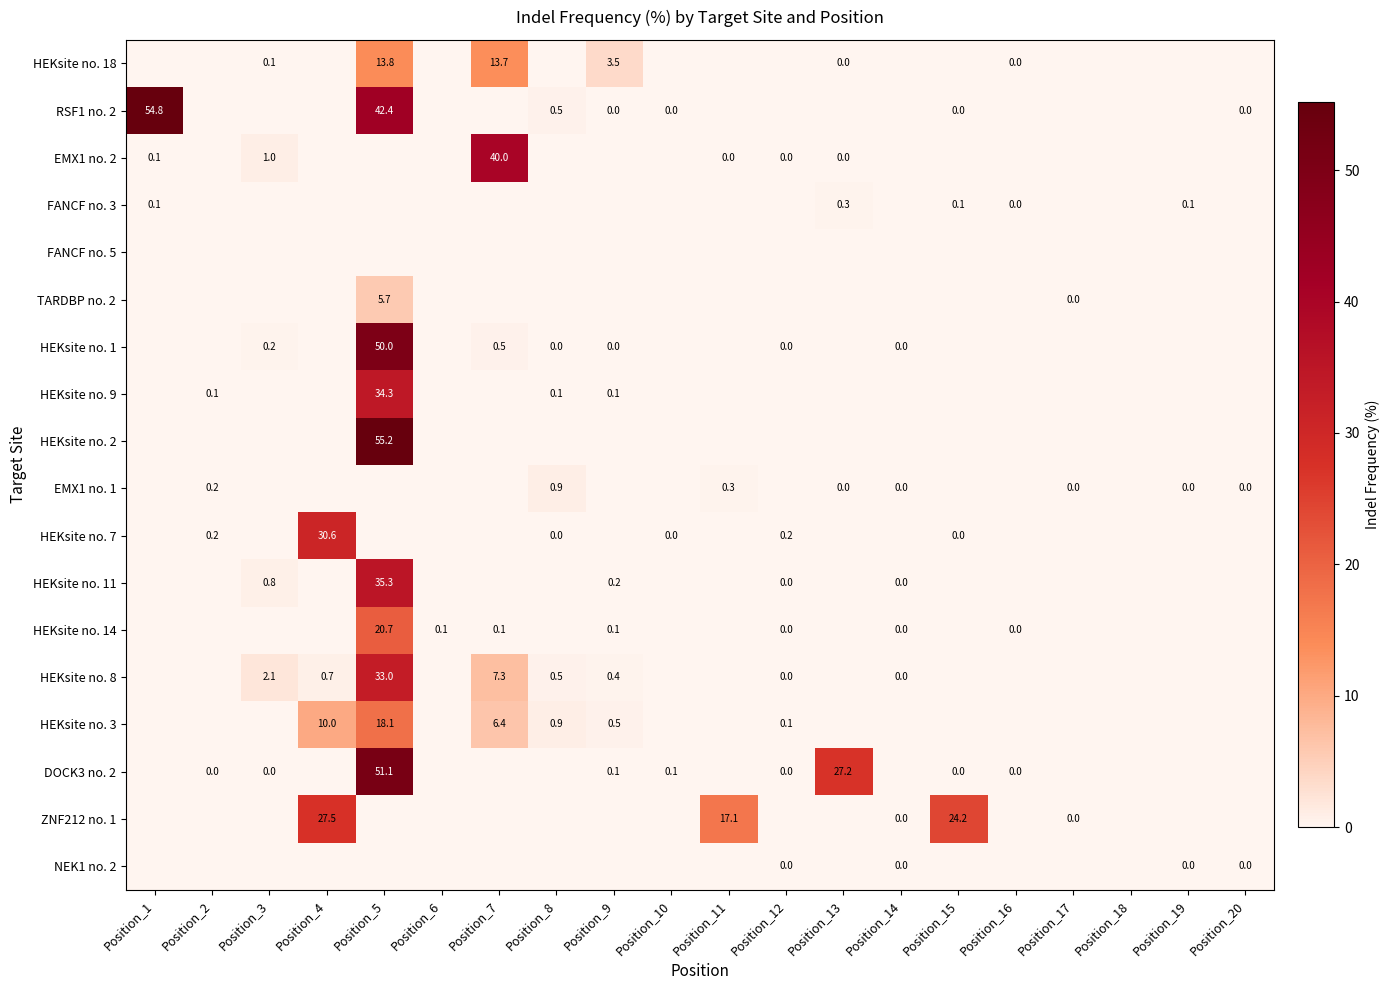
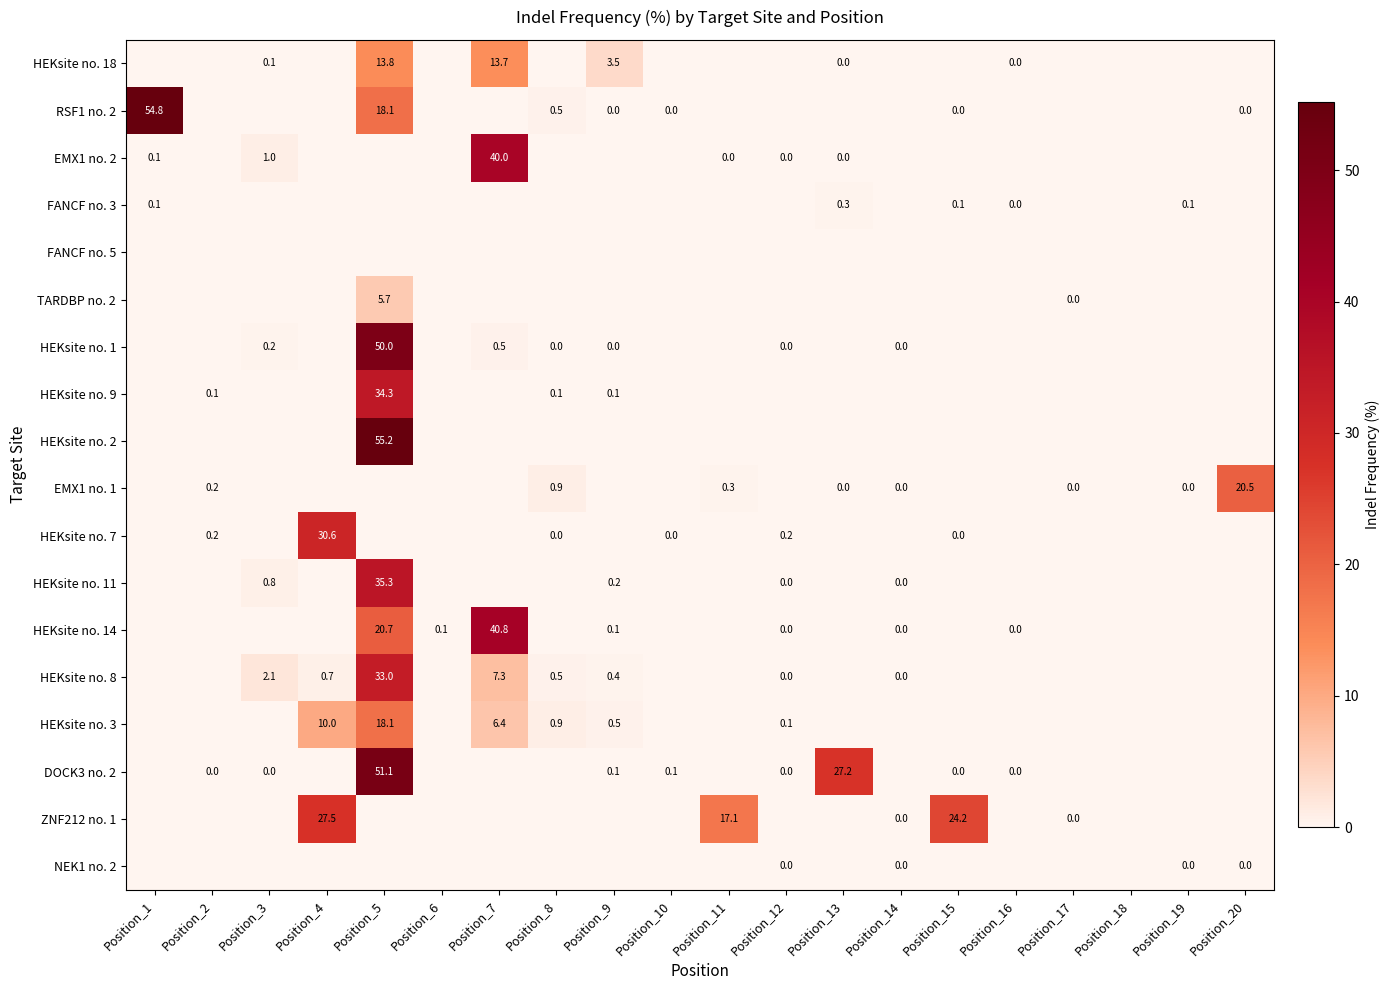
RSF1 no. 2, Position_5: 42.4 -> 18.1
EMX1 no. 1, Position_20: 0.0 -> 20.5
HEKsite no. 14, Position_7: 0.1 -> 40.8
